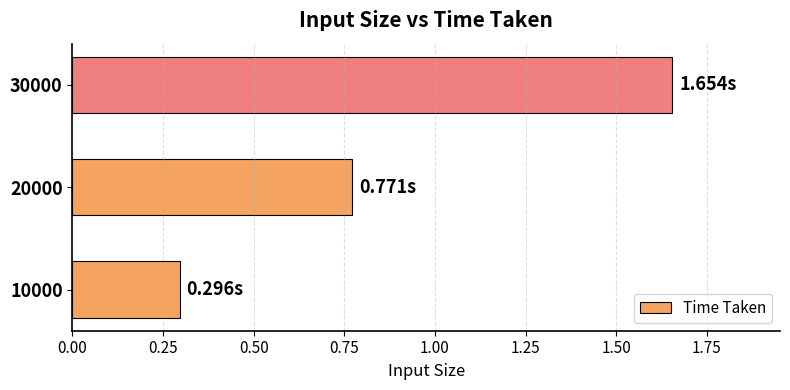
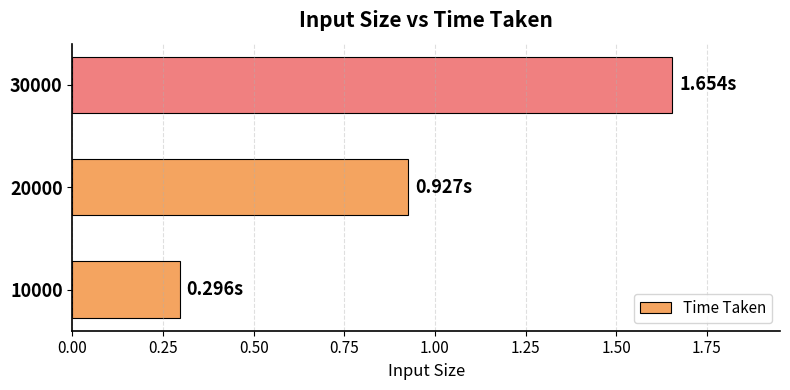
20000: 0.771s -> 0.927s
